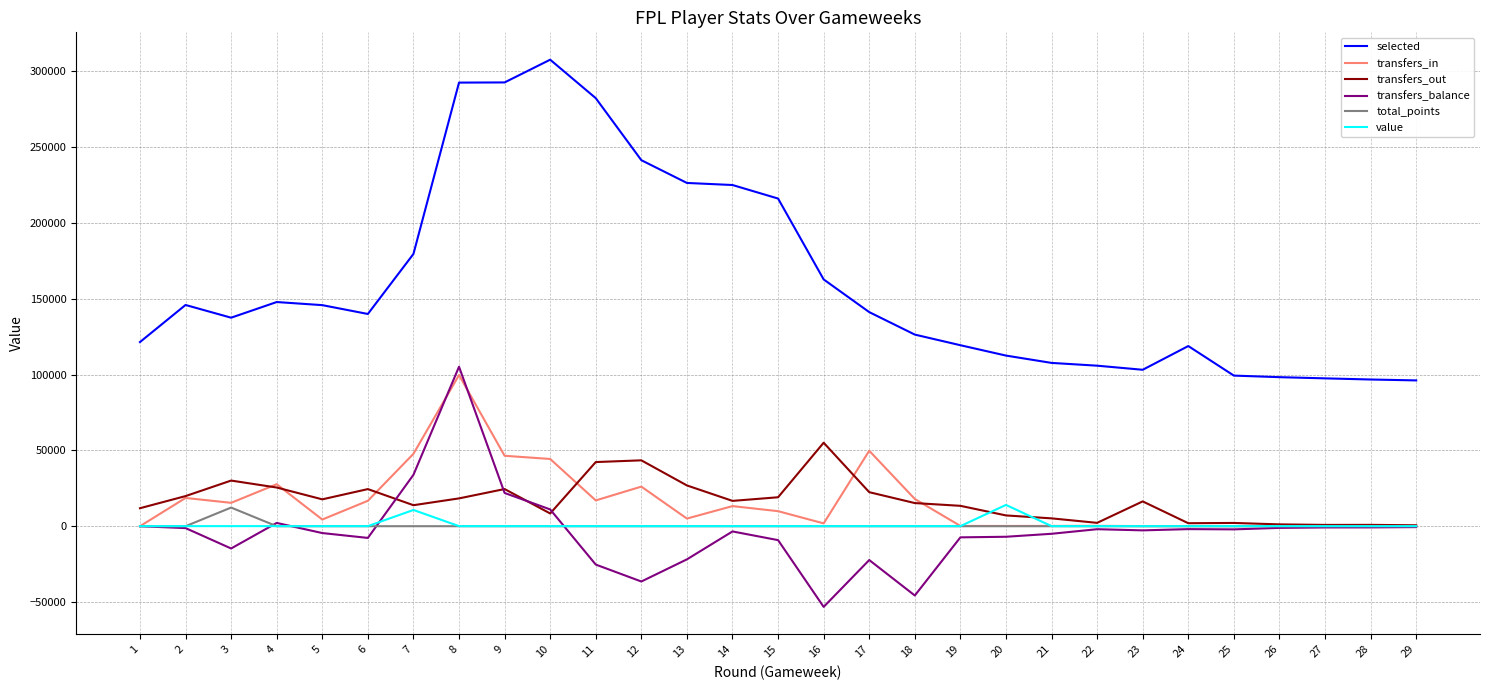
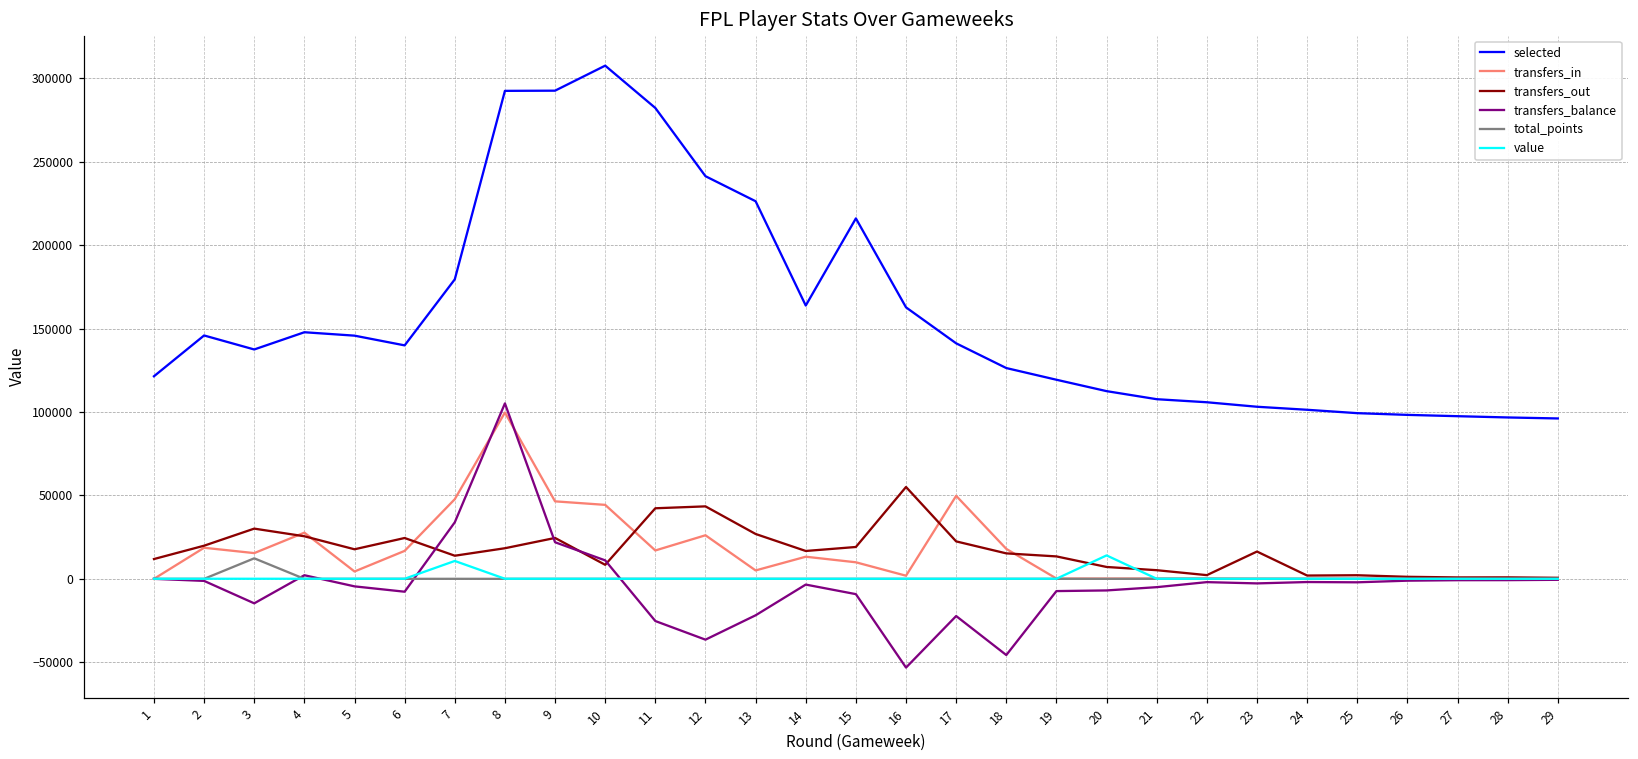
selected, 14: 225000 -> 164000
selected, 24: 119000 -> 101000
